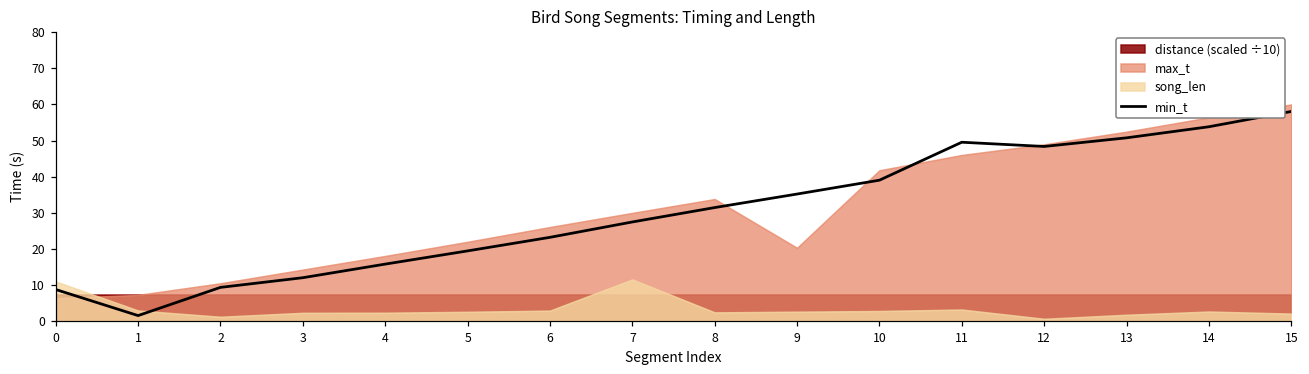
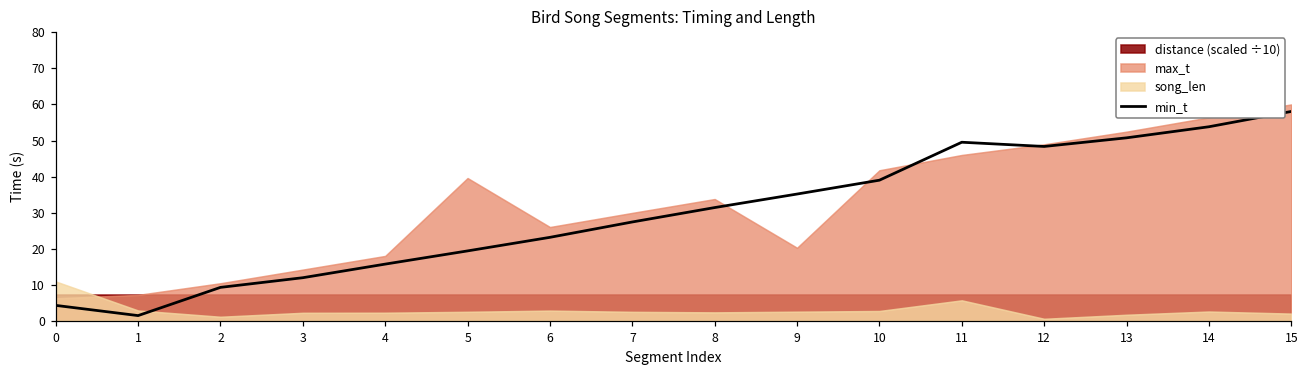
min_t, 0: 9 -> 4
max_t, 5: 22 -> 40
song_len, 7: 11 -> 3
song_len, 11: 3 -> 6
